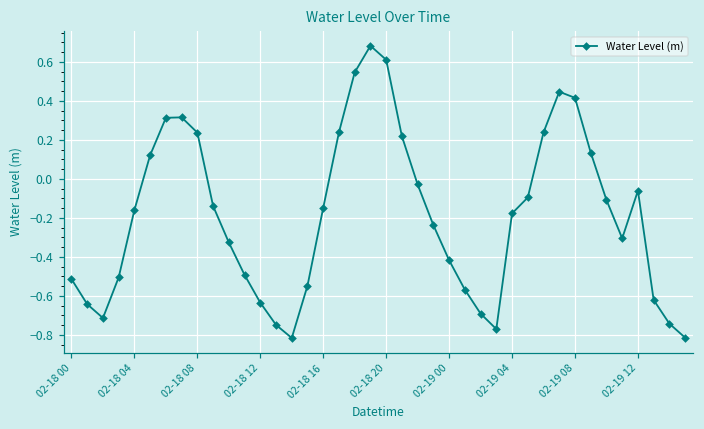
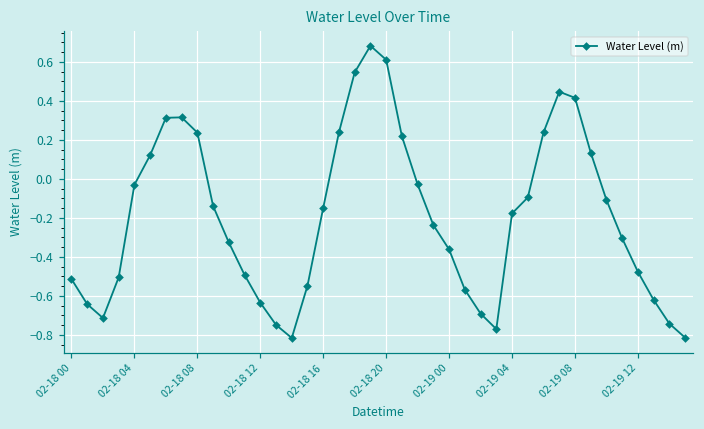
02-18 04: -0.16 -> -0.03
02-19 00: -0.42 -> -0.36
02-19 12: -0.06 -> -0.48
